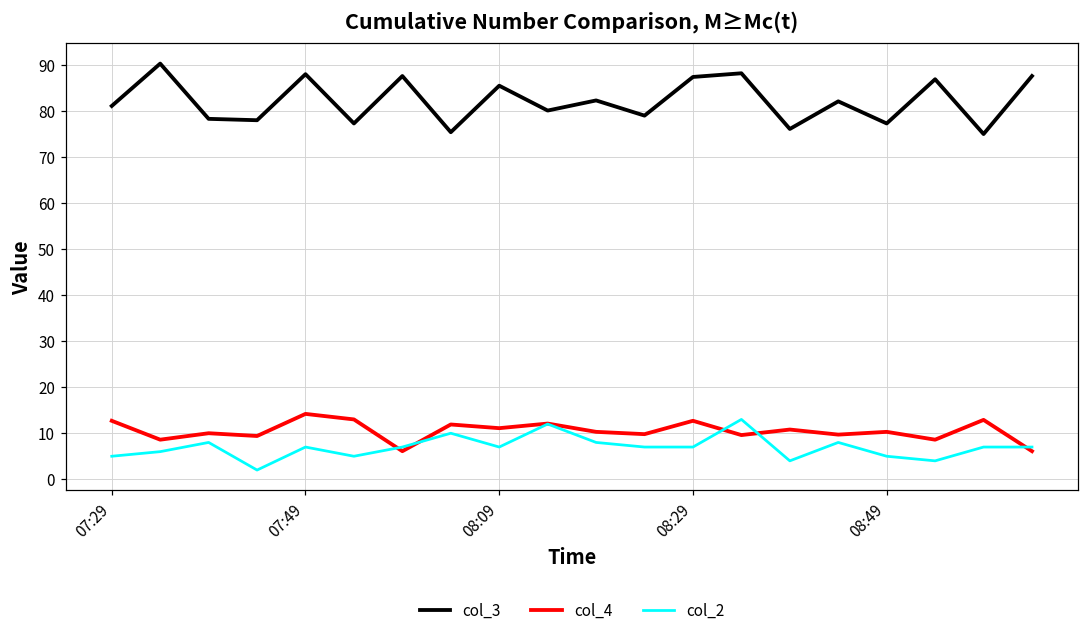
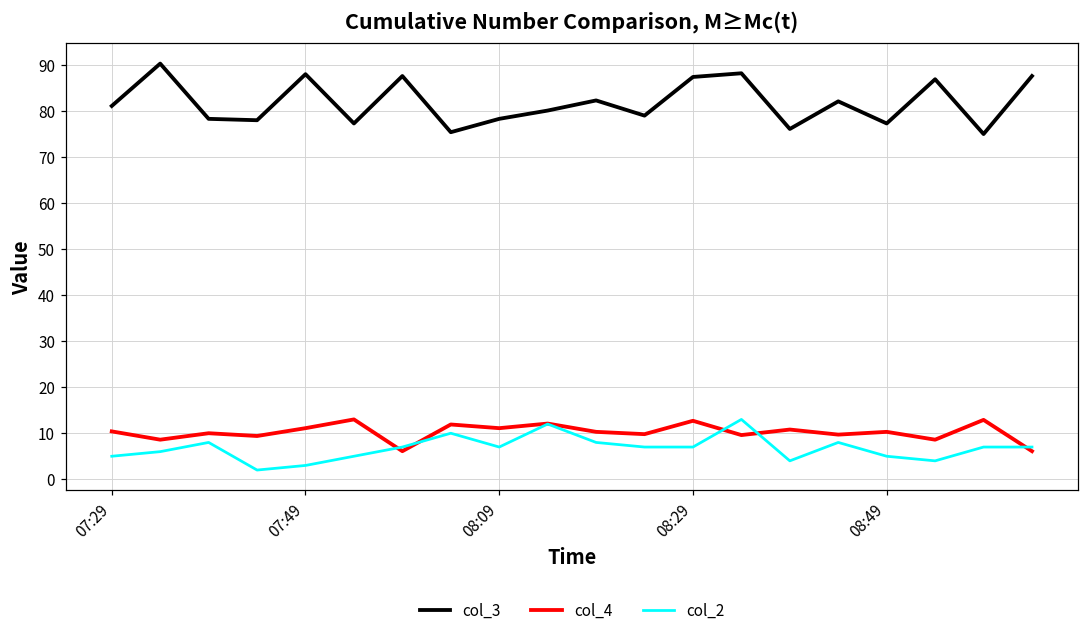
col_4, 07:29: 13 -> 10
col_4, 07:49: 14 -> 11
col_2, 07:49: 7 -> 3
col_3, 08:09: 86 -> 78
